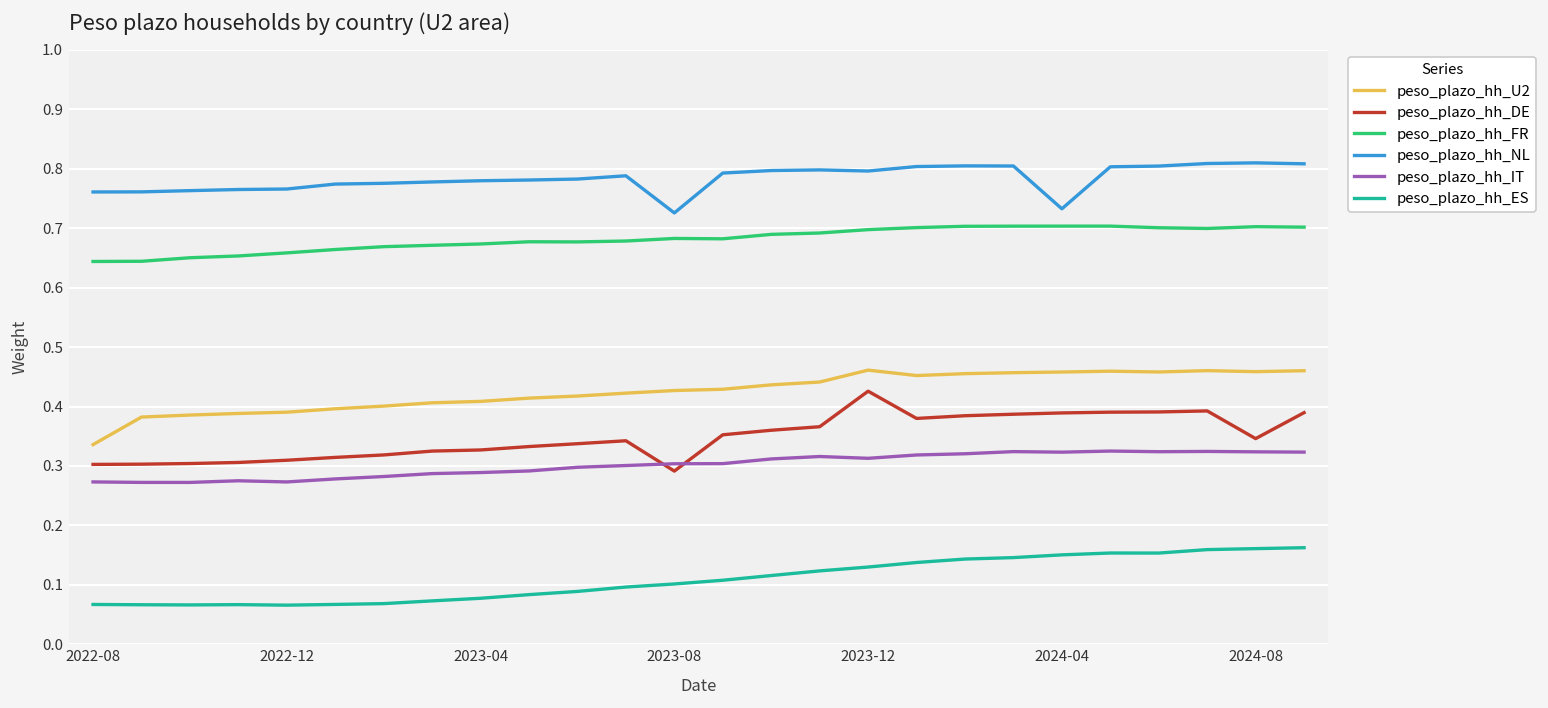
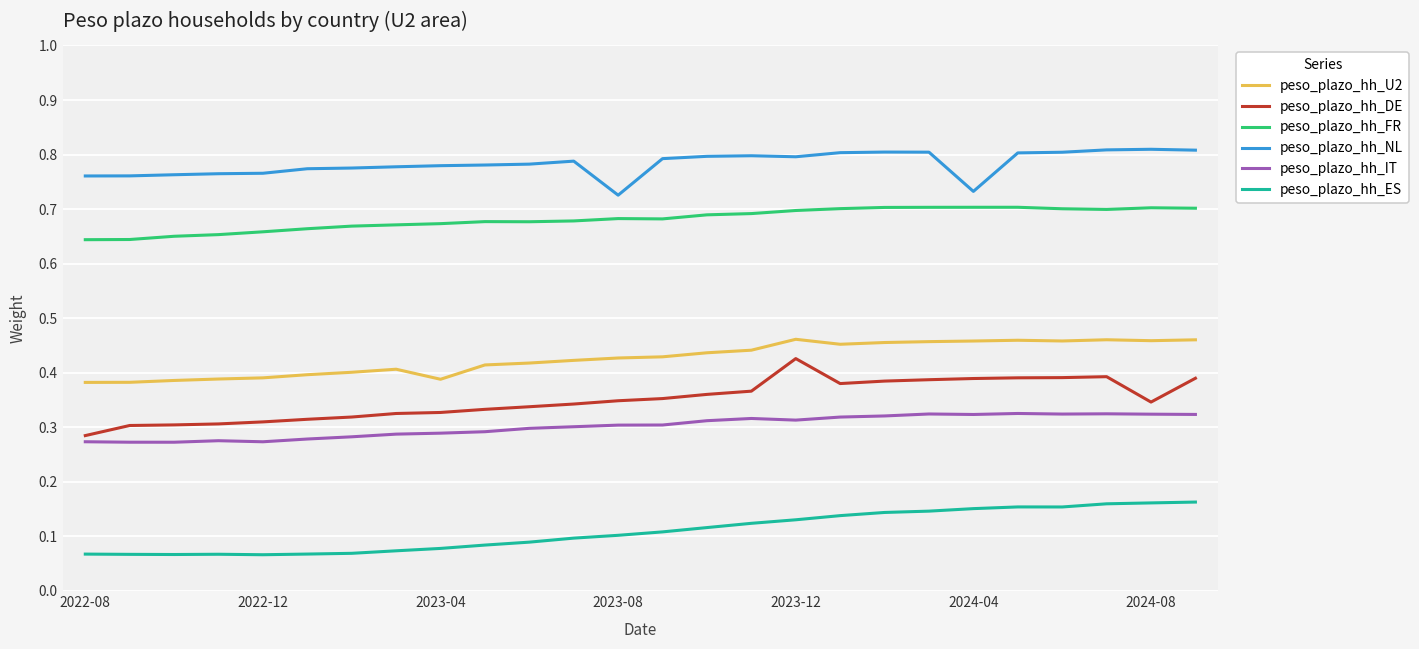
peso_plazo_hh_U2, 2022-08: 0.34 -> 0.38
peso_plazo_hh_DE, 2022-08: 0.30 -> 0.28
peso_plazo_hh_U2, 2023-04: 0.41 -> 0.39
peso_plazo_hh_DE, 2023-08: 0.29 -> 0.35
